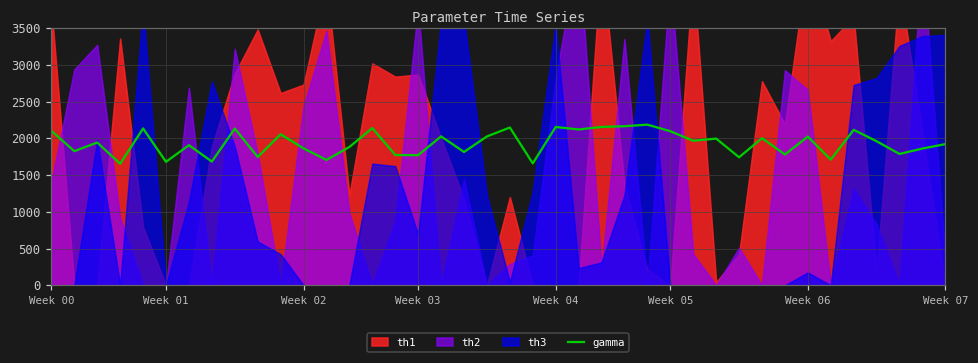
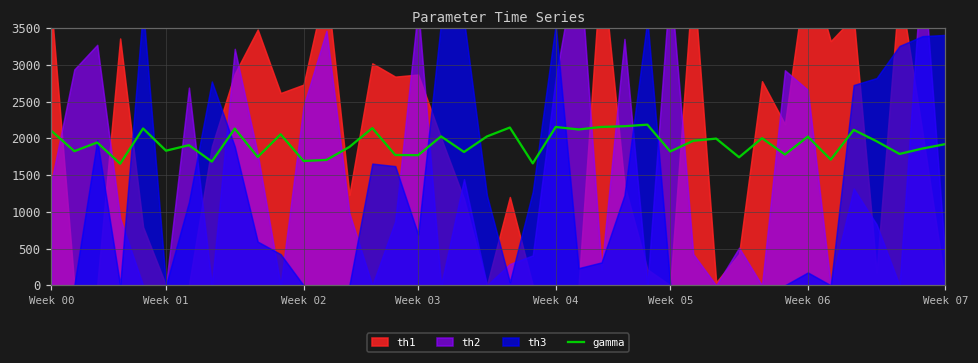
gamma, Week 01: 1700 -> 1800
gamma, Week 02: 1900 -> 1700
gamma, Week 05: 2100 -> 1800
